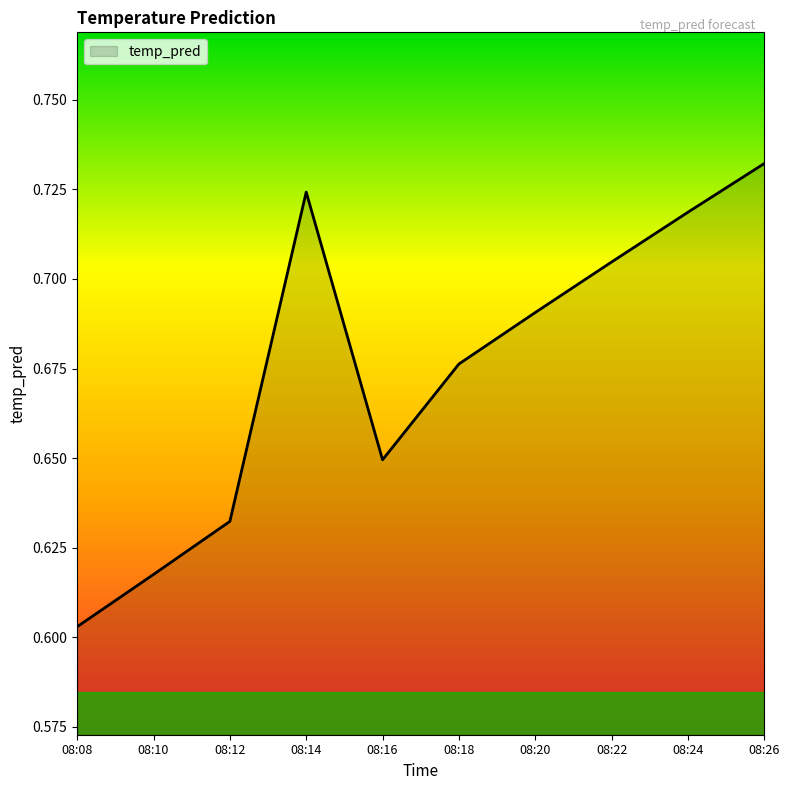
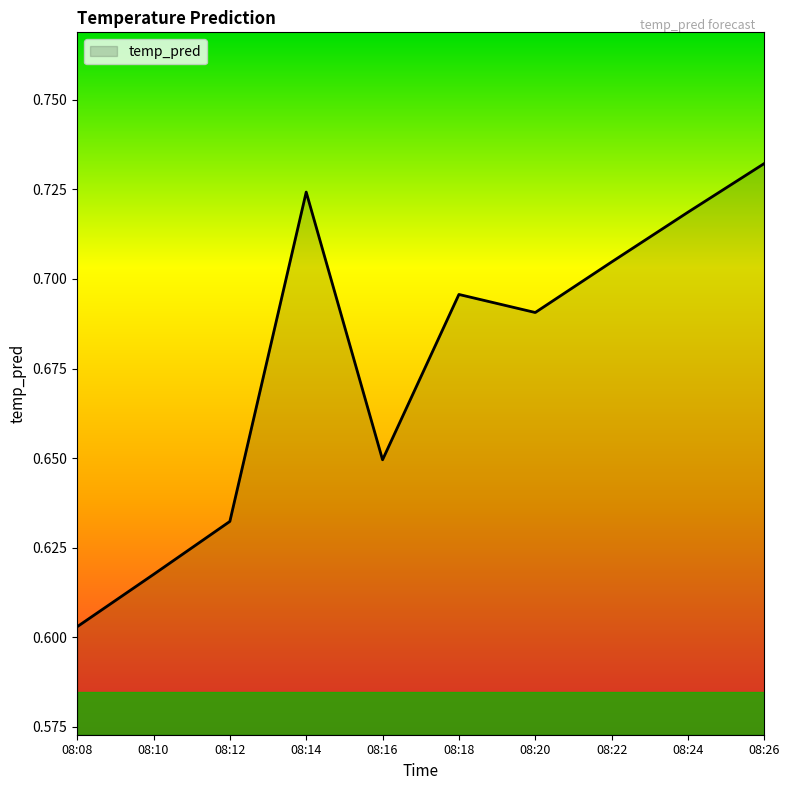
08:18: 0.676 -> 0.696
